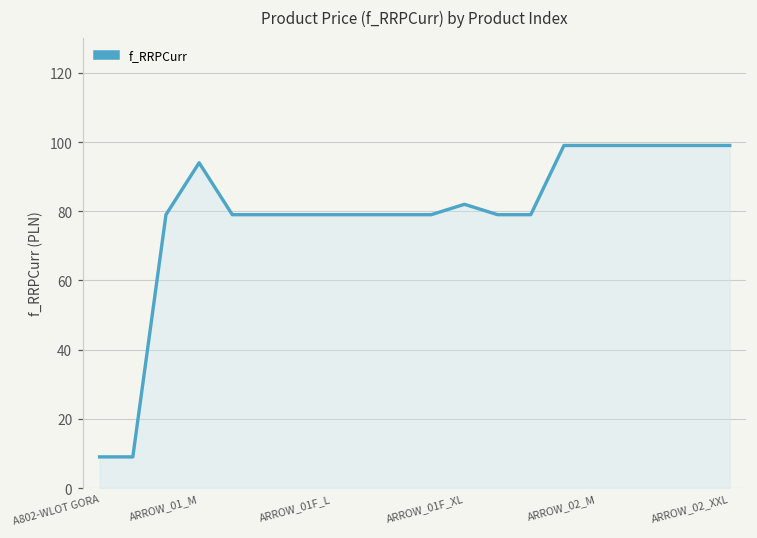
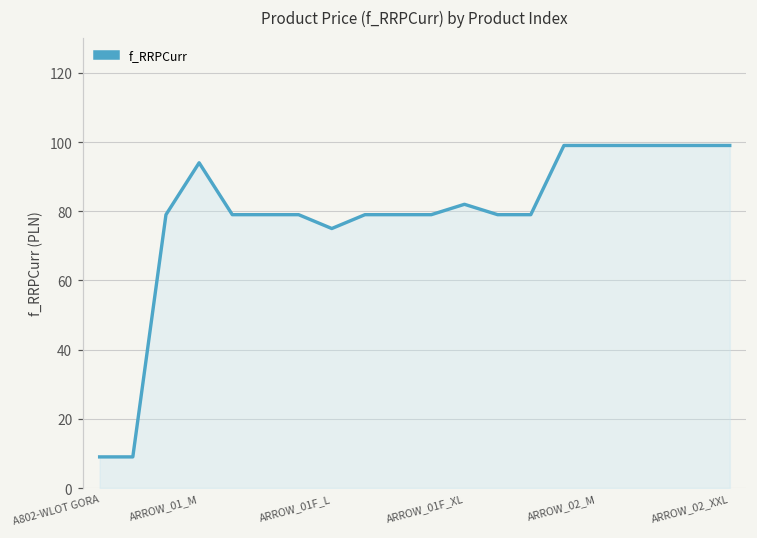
ARROW_01F_L: 79 -> 75
